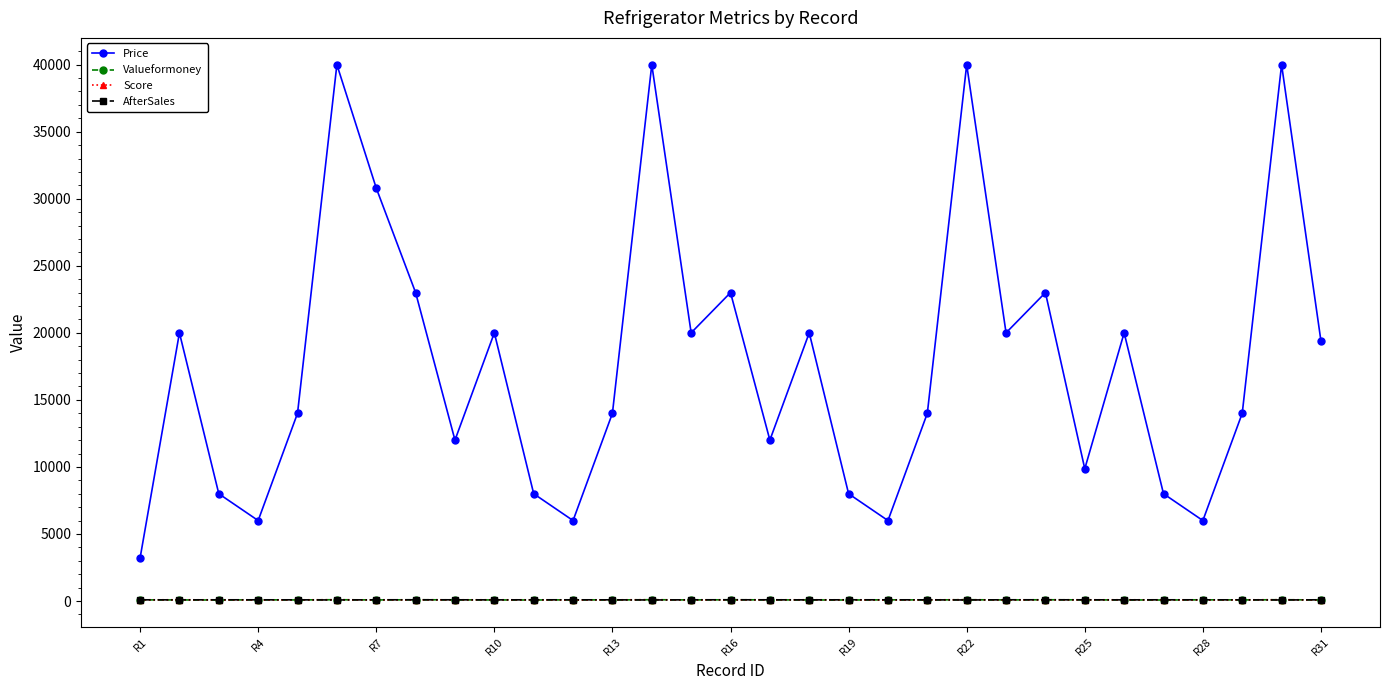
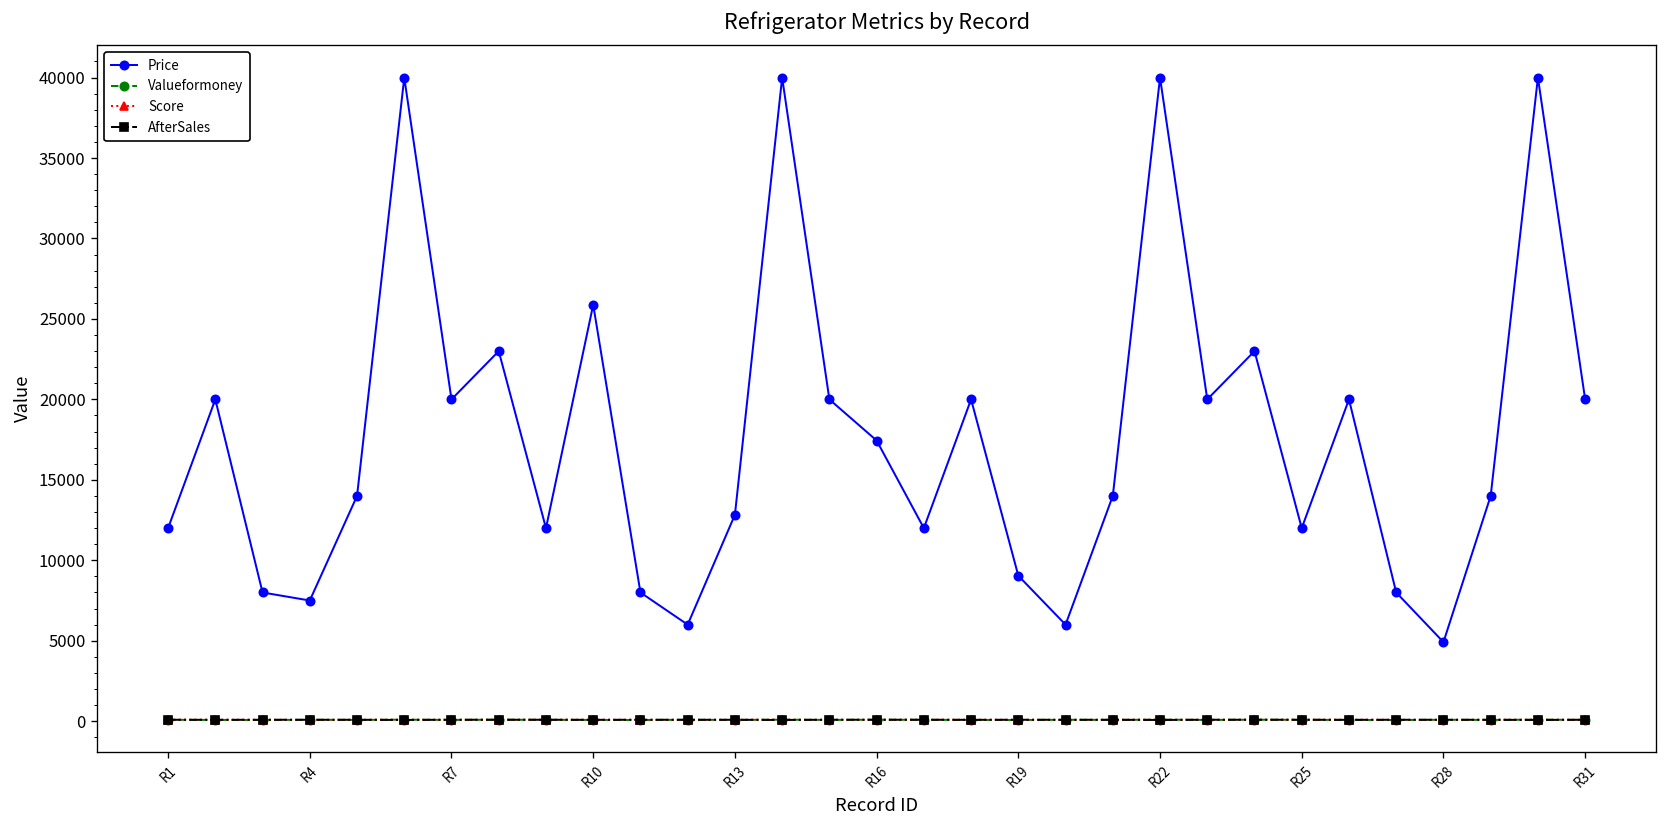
Price, R1: 3200 -> 12000
Price, R4: 6000 -> 7500
Price, R7: 30800 -> 20000
Price, R10: 20000 -> 25900
Price, R13: 14000 -> 12800
Price, R16: 23000 -> 17400
Price, R19: 8000 -> 9000
Price, R25: 9900 -> 12000
Price, R28: 6000 -> 4900
Price, R31: 19400 -> 20000
